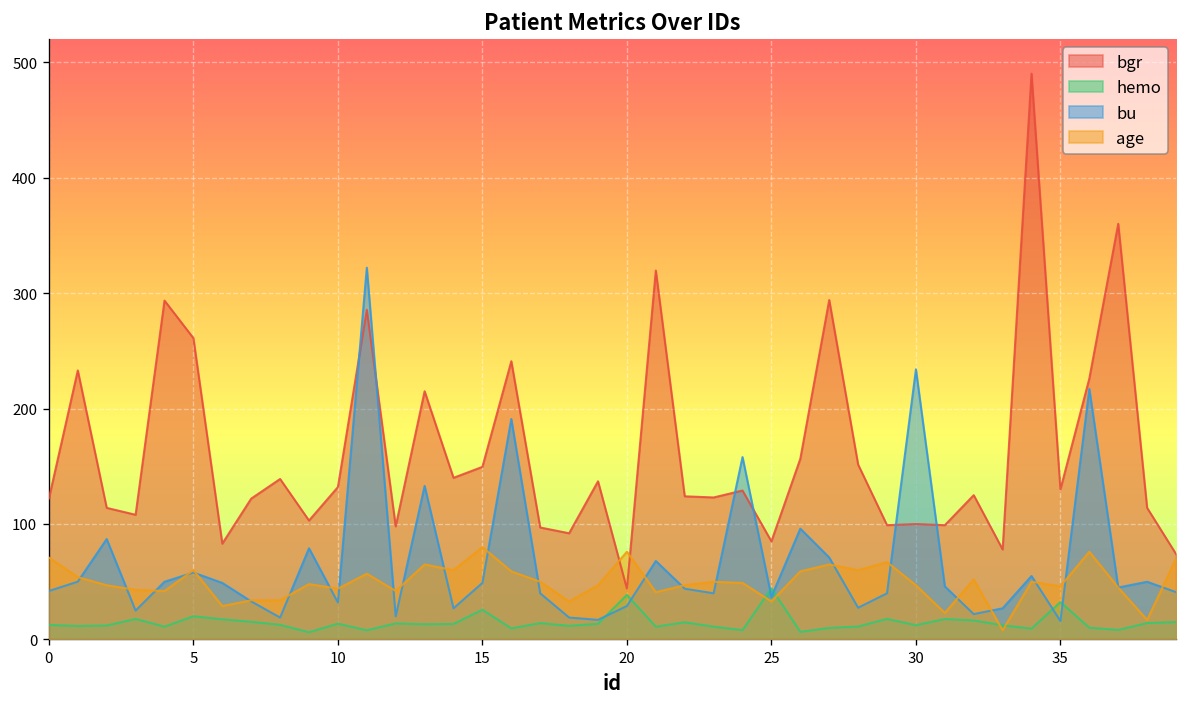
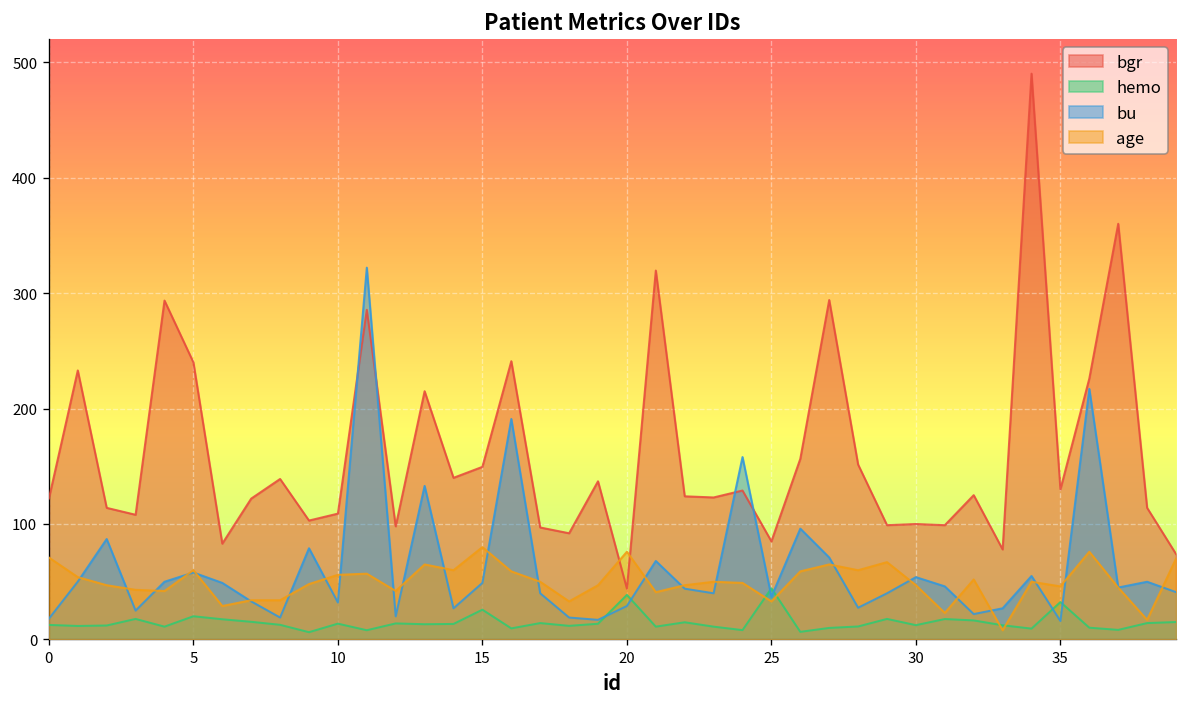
bu, 0: 40 -> 20
bgr, 5: 260 -> 240
bgr, 10: 130 -> 110
age, 10: 40 -> 60
bu, 30: 230 -> 50
